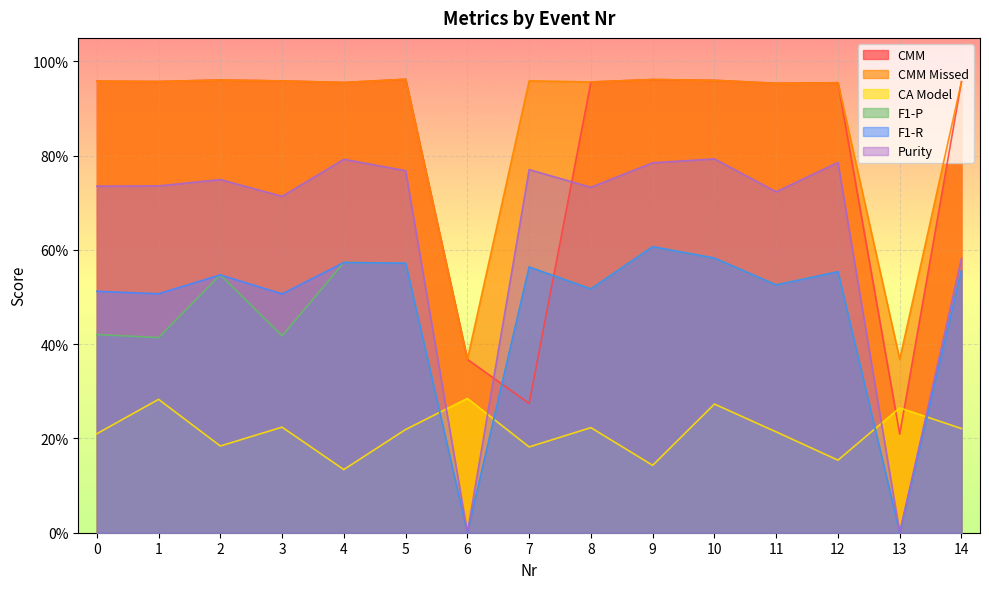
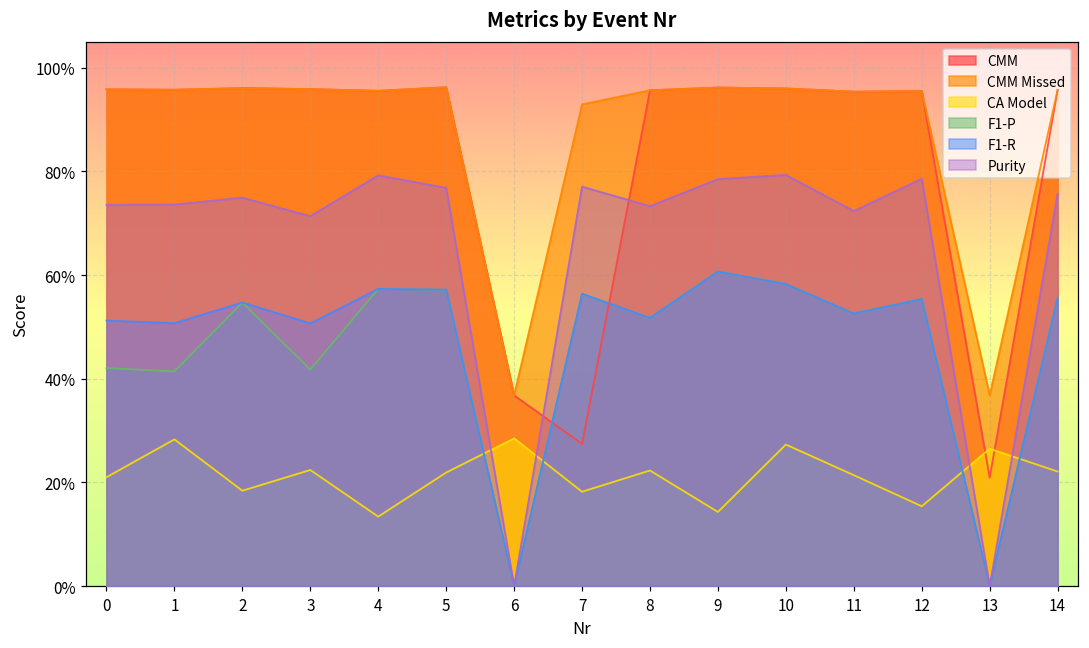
CMM Missed, 7: 96% -> 93%
Purity, 14: 58% -> 76%
